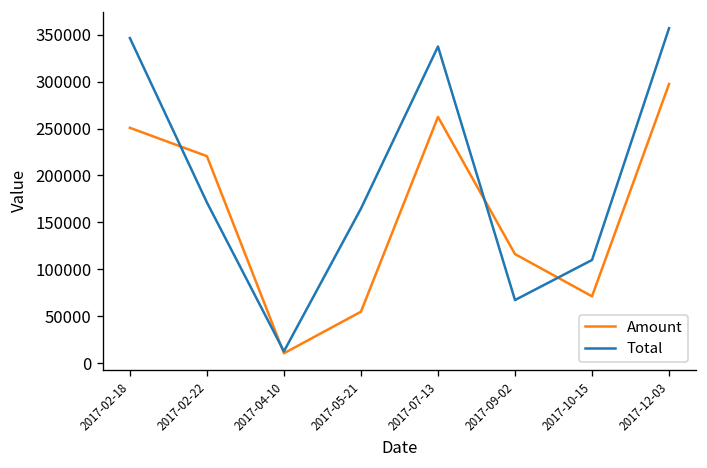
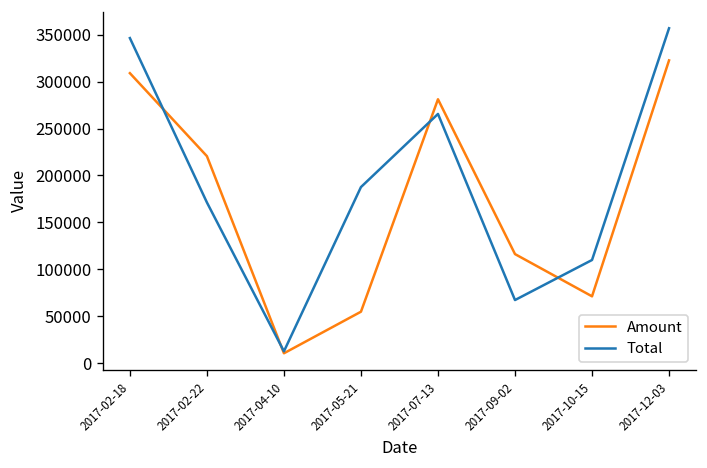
Amount, 2017-02-18: 250000 -> 310000
Total, 2017-05-21: 160000 -> 190000
Amount, 2017-07-13: 260000 -> 280000
Total, 2017-07-13: 340000 -> 270000
Amount, 2017-12-03: 300000 -> 320000
